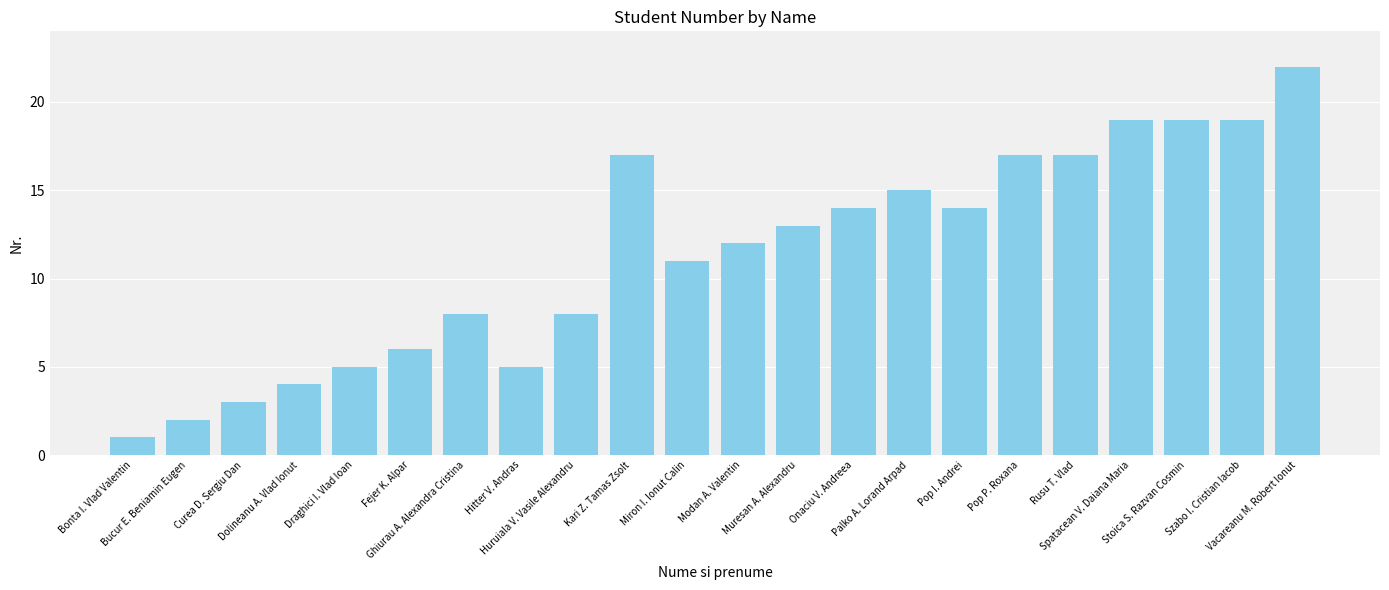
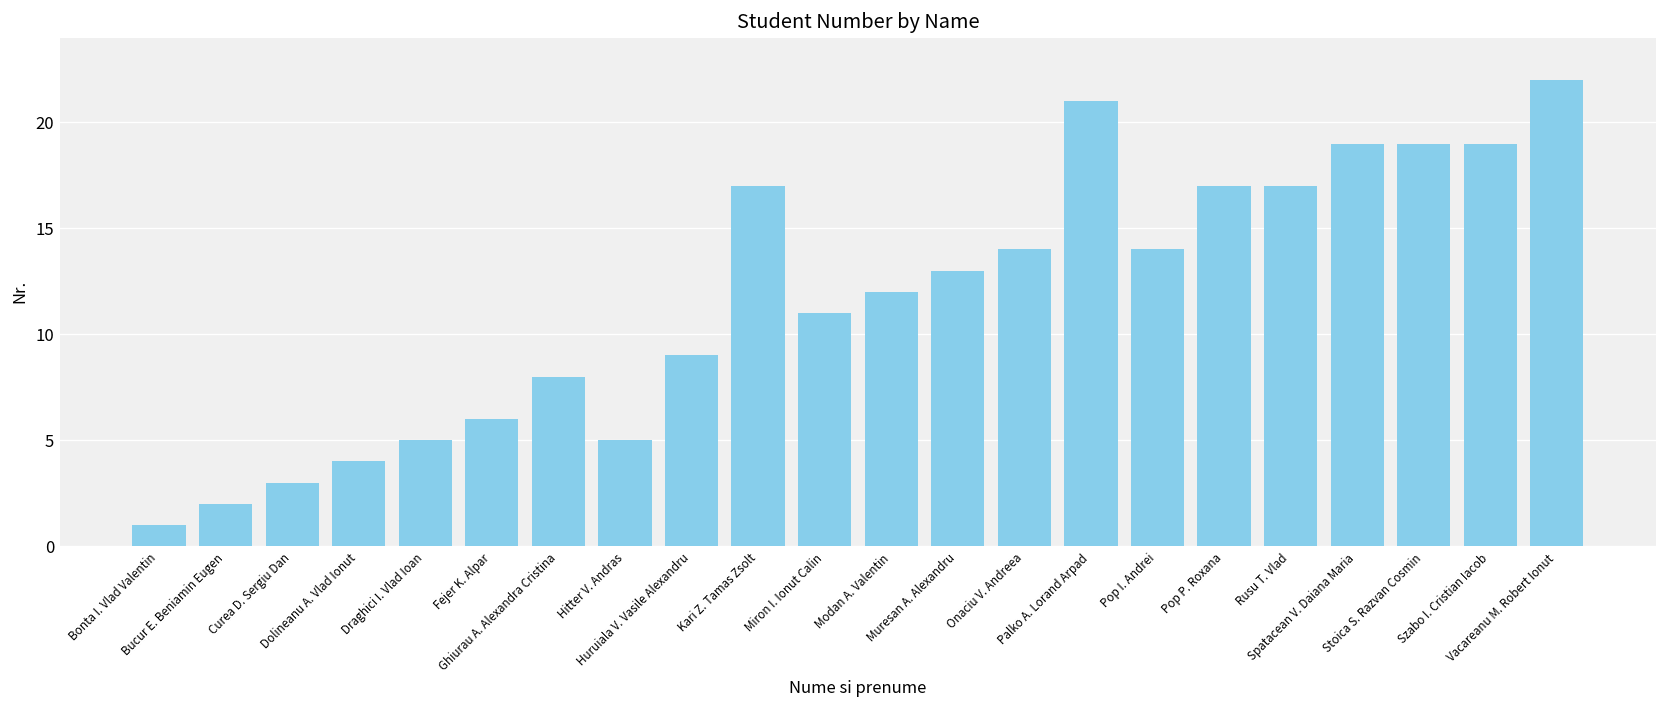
Huruiala V. Vasile Alexandru: 8 -> 9
Palko A. Lorand Arpad: 15 -> 21
